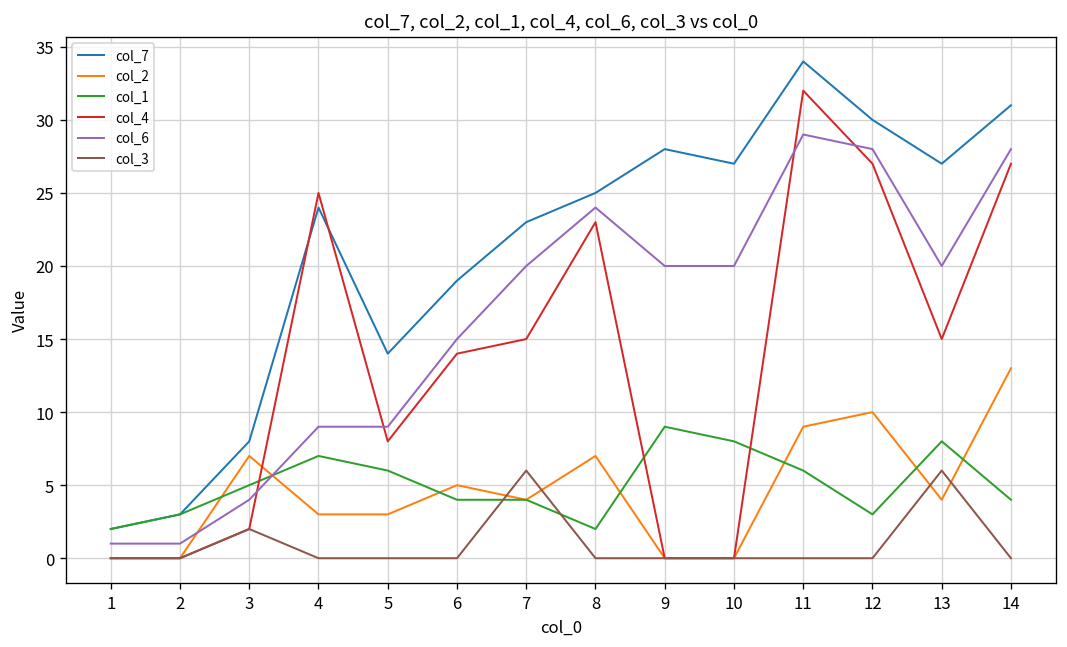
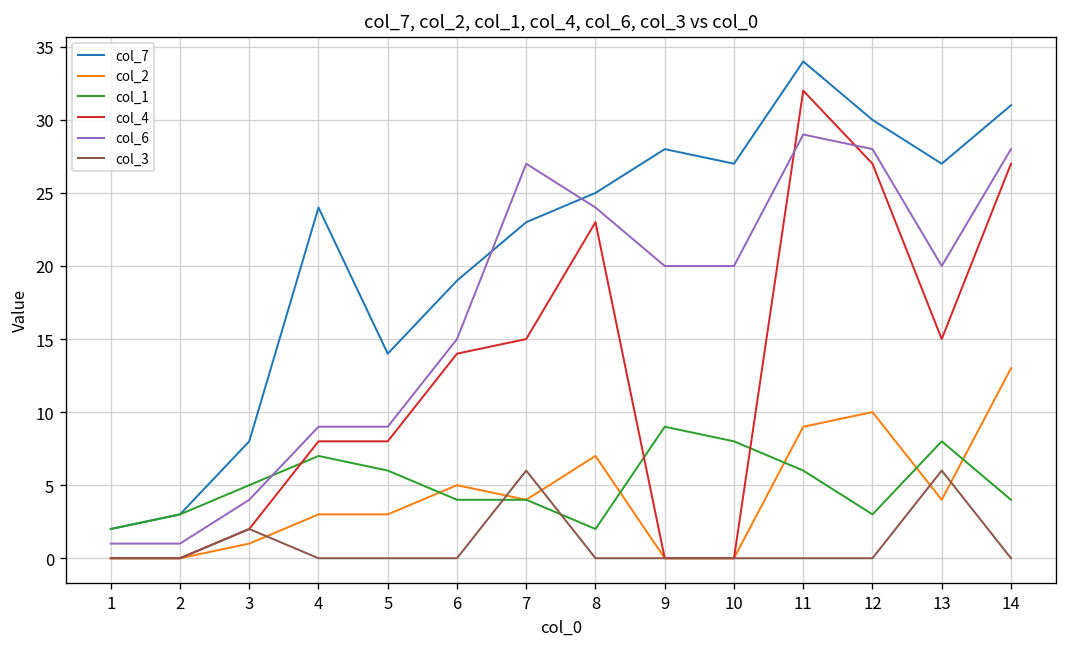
col_2, 3: 7 -> 1
col_4, 4: 25 -> 8
col_6, 7: 20 -> 27
